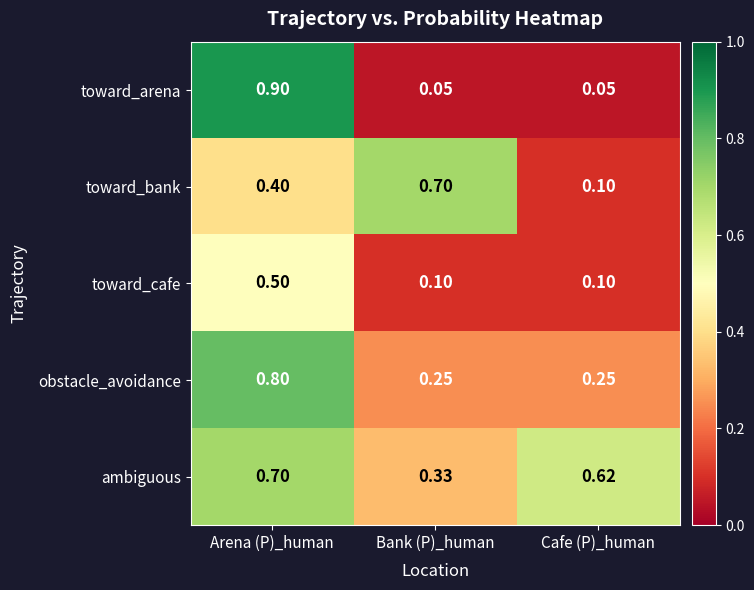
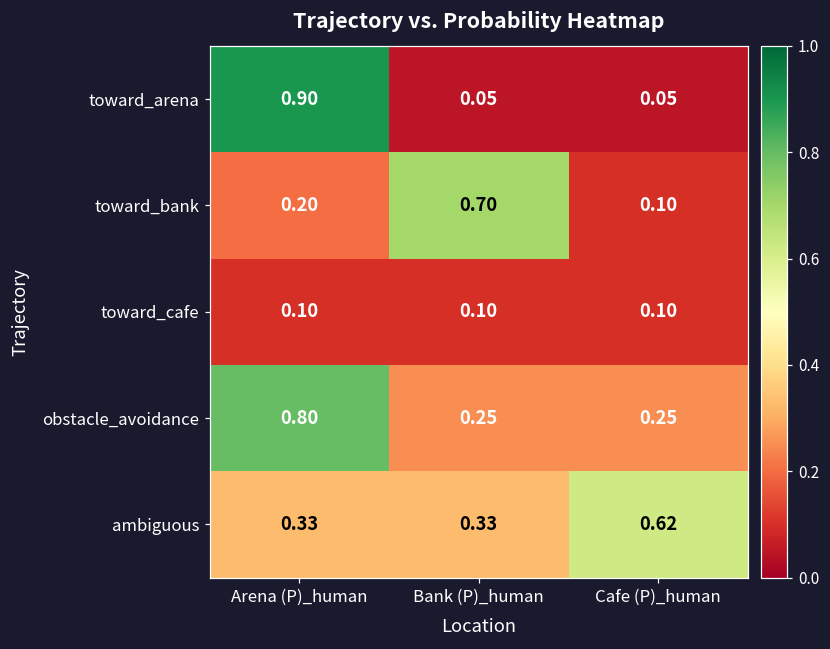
toward_bank, Arena (P)_human: 0.40 -> 0.20
toward_cafe, Arena (P)_human: 0.50 -> 0.10
ambiguous, Arena (P)_human: 0.70 -> 0.33
